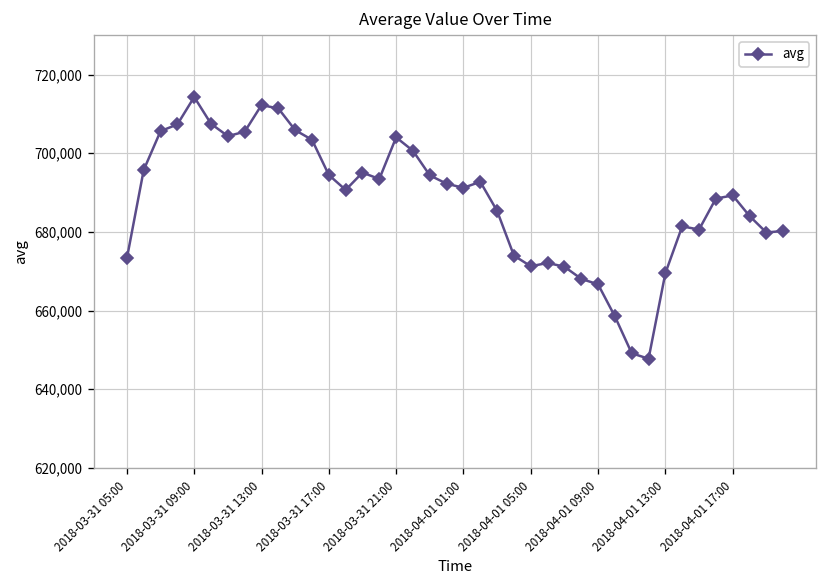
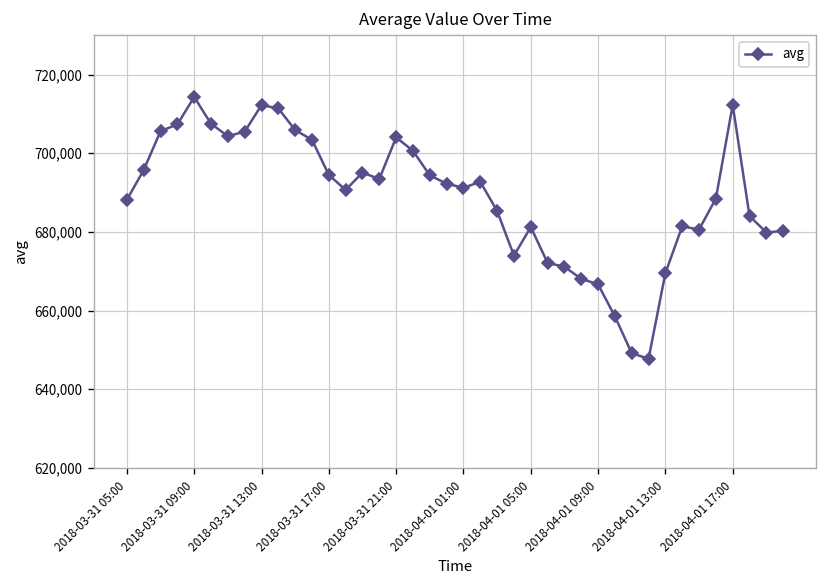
2018-03-31 05:00: 673,000 -> 688,000
2018-04-01 05:00: 671,000 -> 681,000
2018-04-01 17:00: 689,000 -> 712,000
